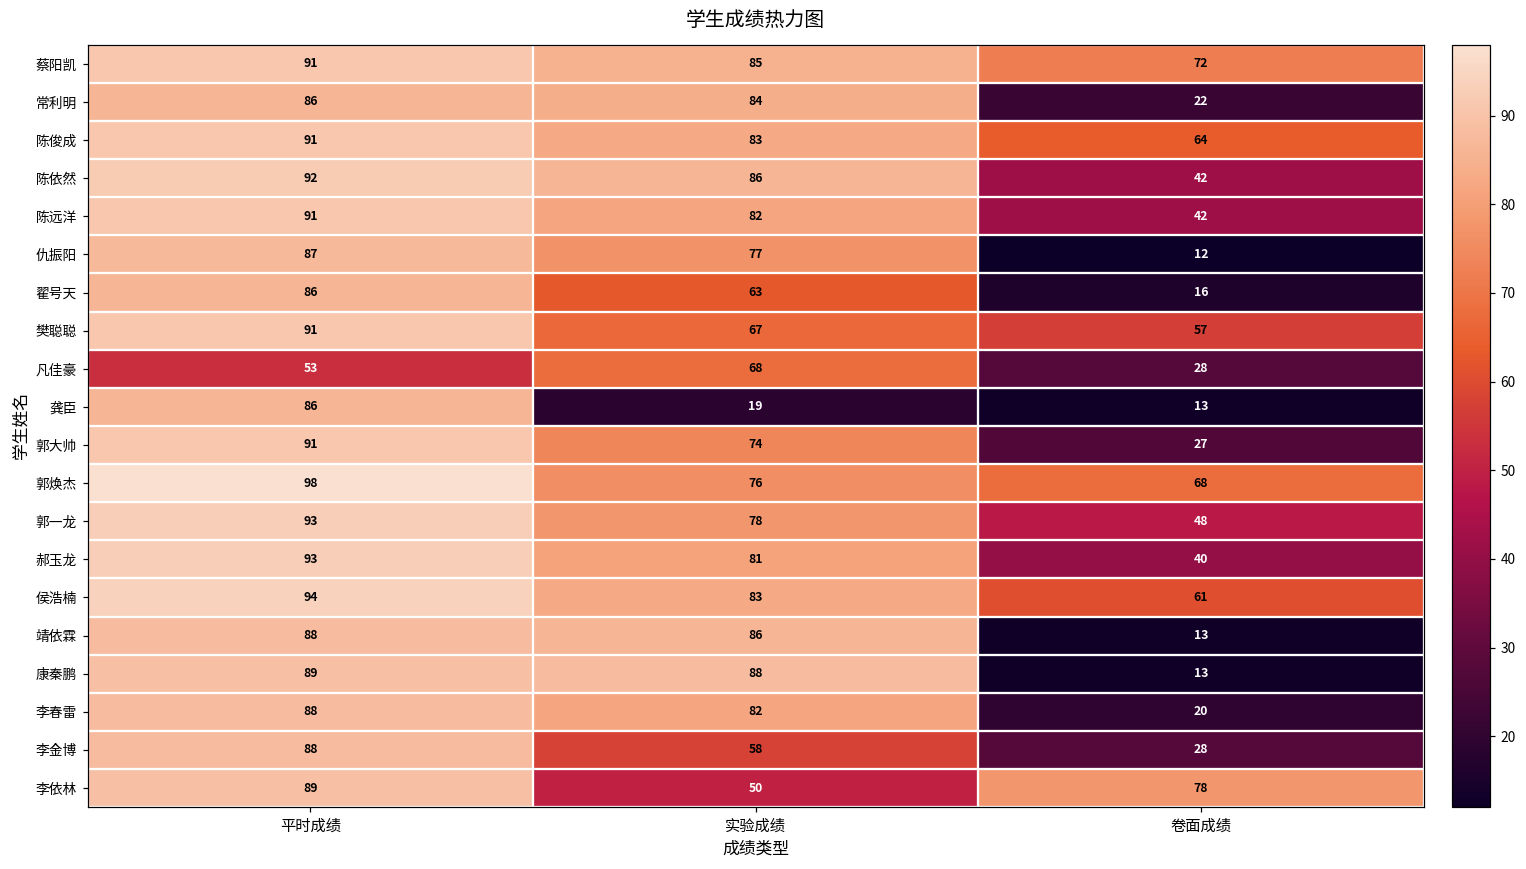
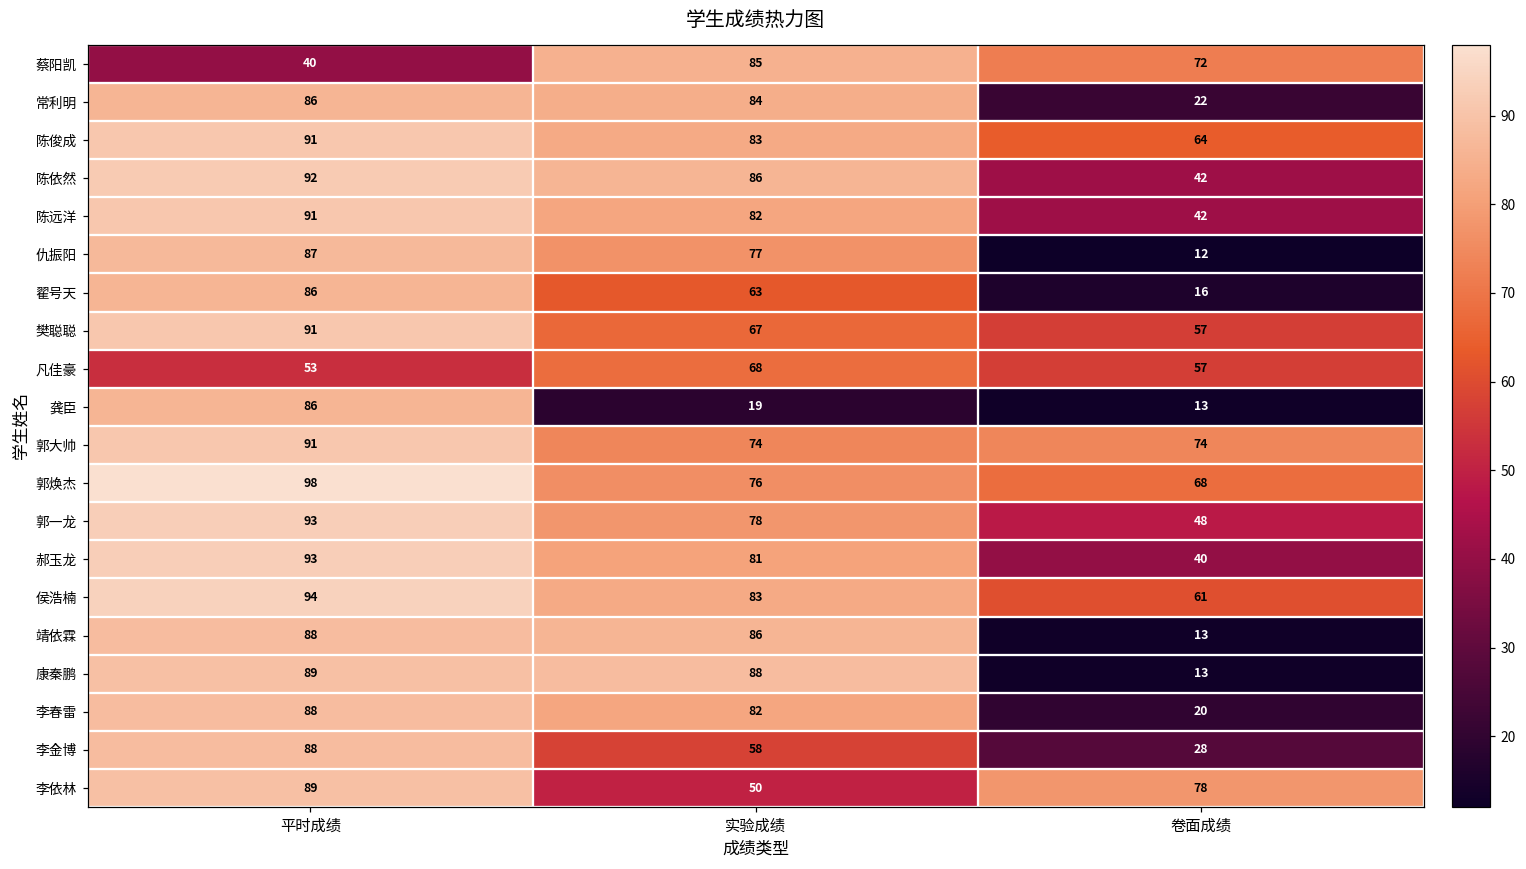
蔡阳凯, 平时成绩: 91 -> 40
凡佳豪, 卷面成绩: 28 -> 57
郭大帅, 卷面成绩: 27 -> 74
